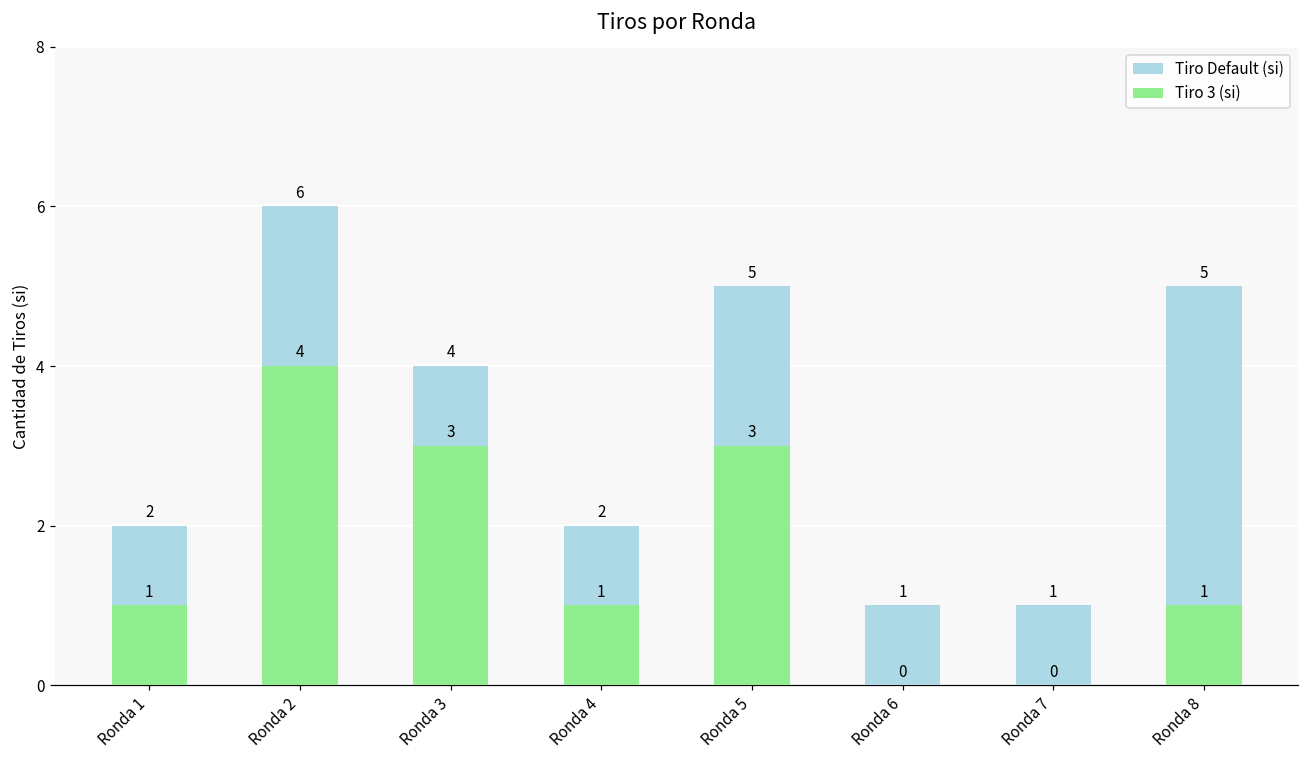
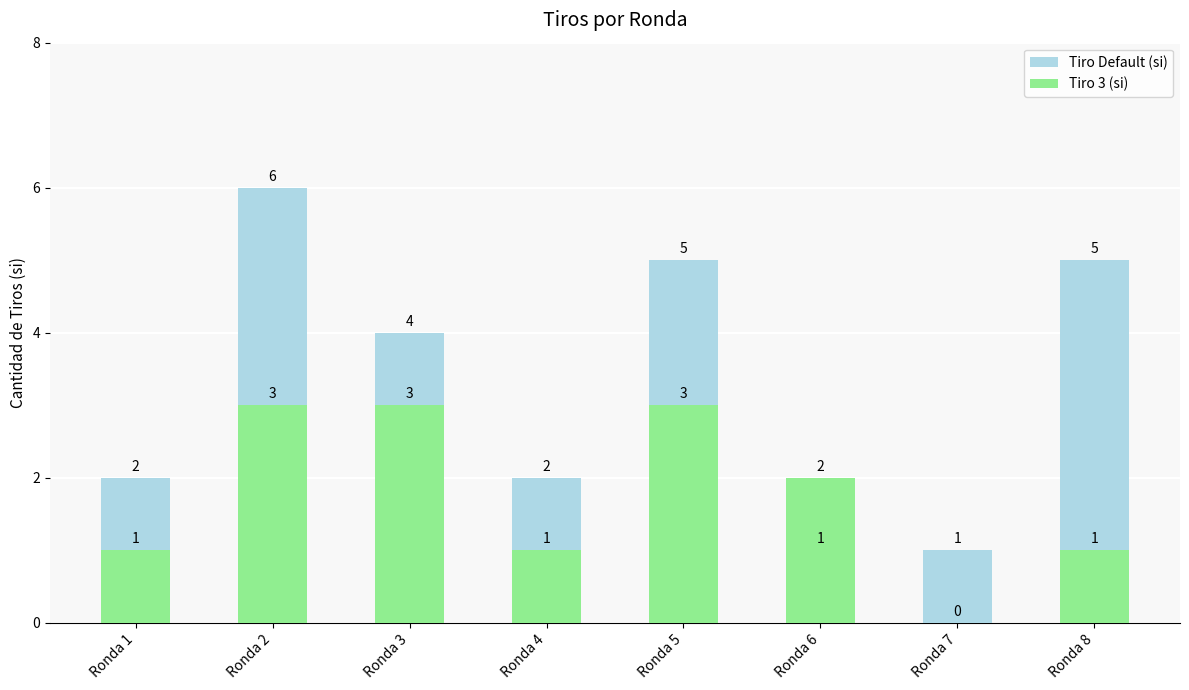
Tiro 3 (si), Ronda 2: 4 -> 3
Tiro 3 (si), Ronda 6: 0 -> 2
